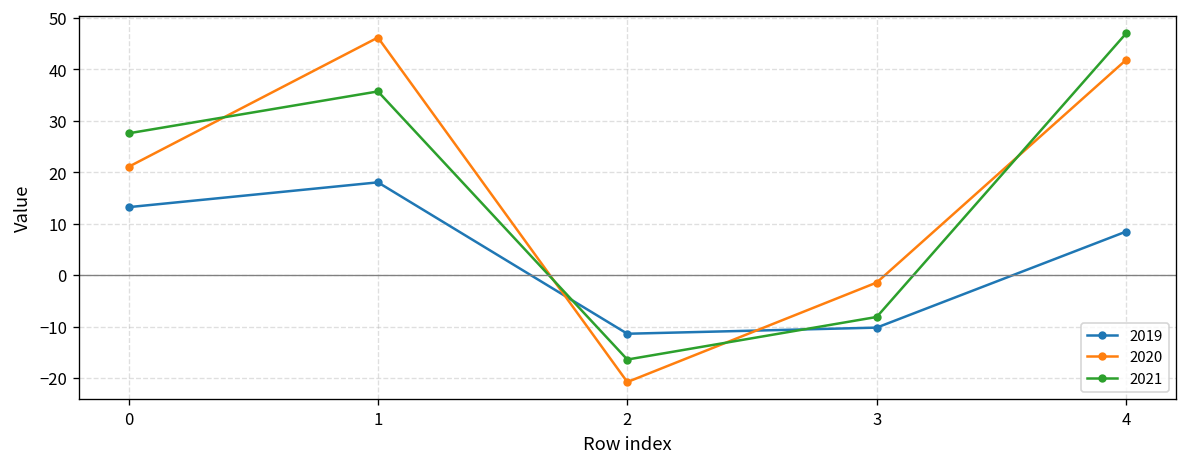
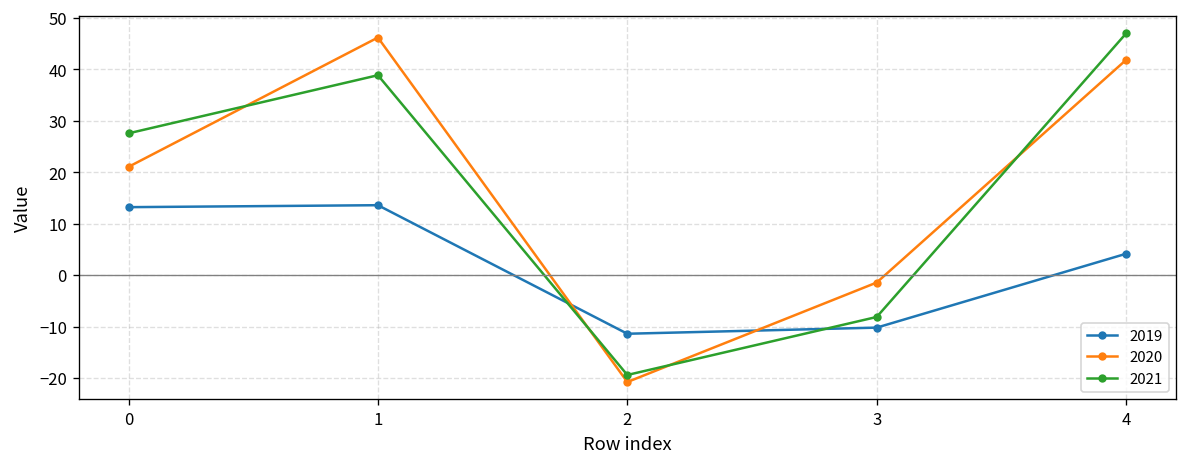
2019, 1: 18 -> 14
2021, 1: 36 -> 39
2021, 2: -16 -> -19
2019, 4: 8 -> 4
